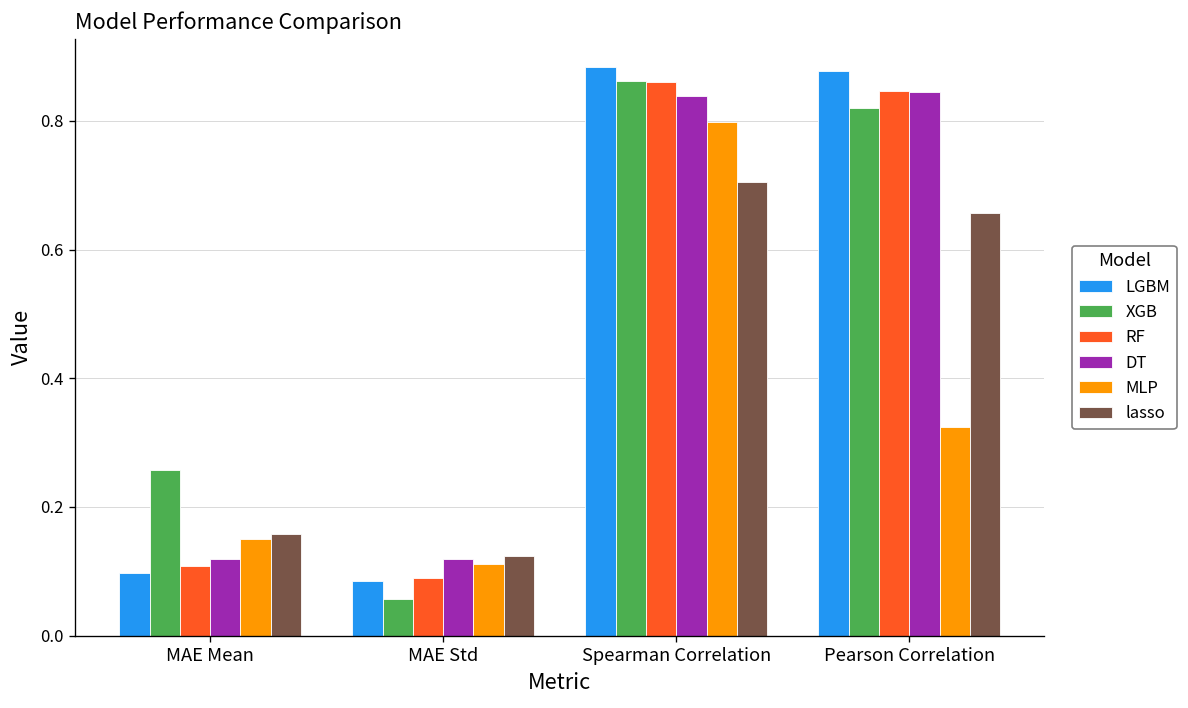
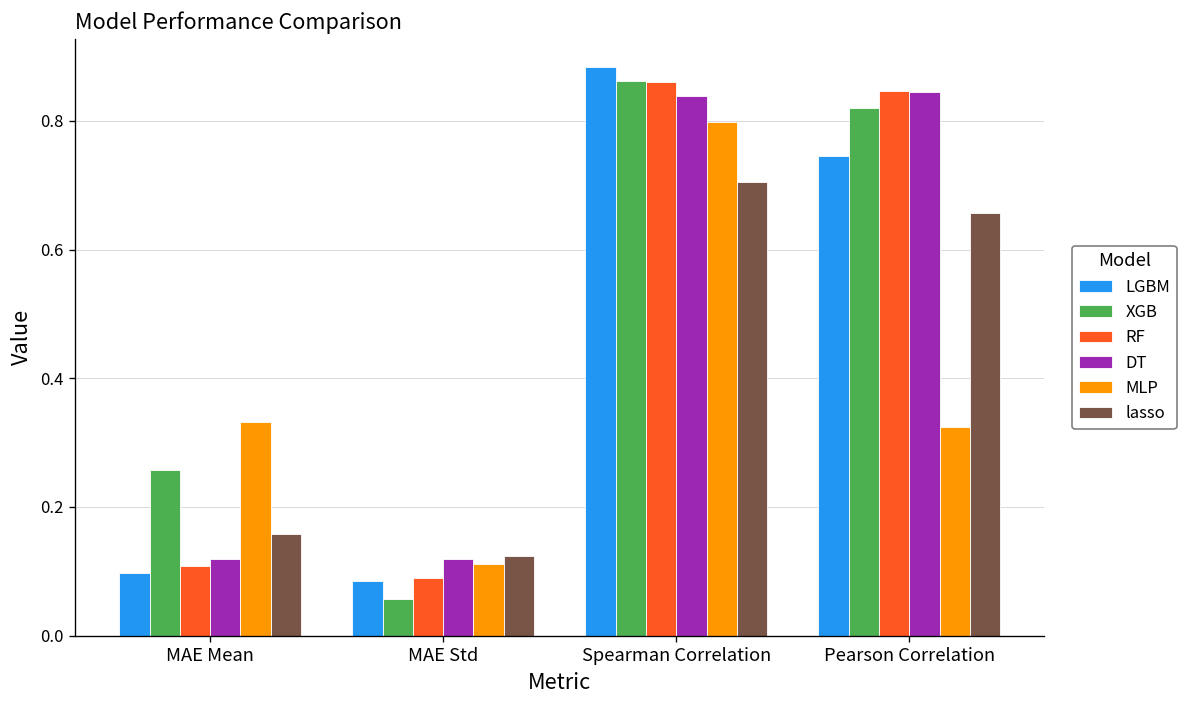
MLP, MAE Mean: 0.15 -> 0.33
LGBM, Pearson Correlation: 0.88 -> 0.75
